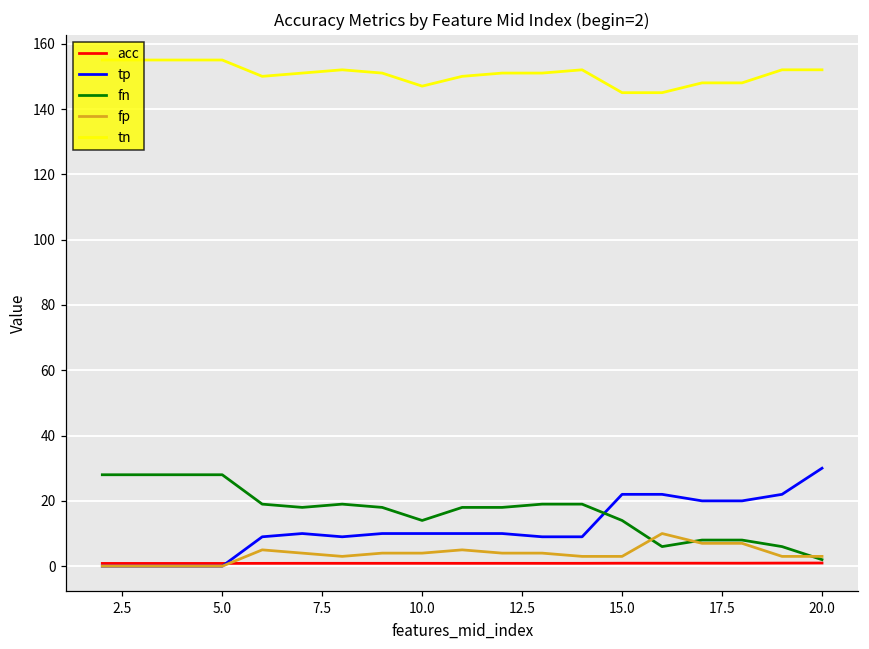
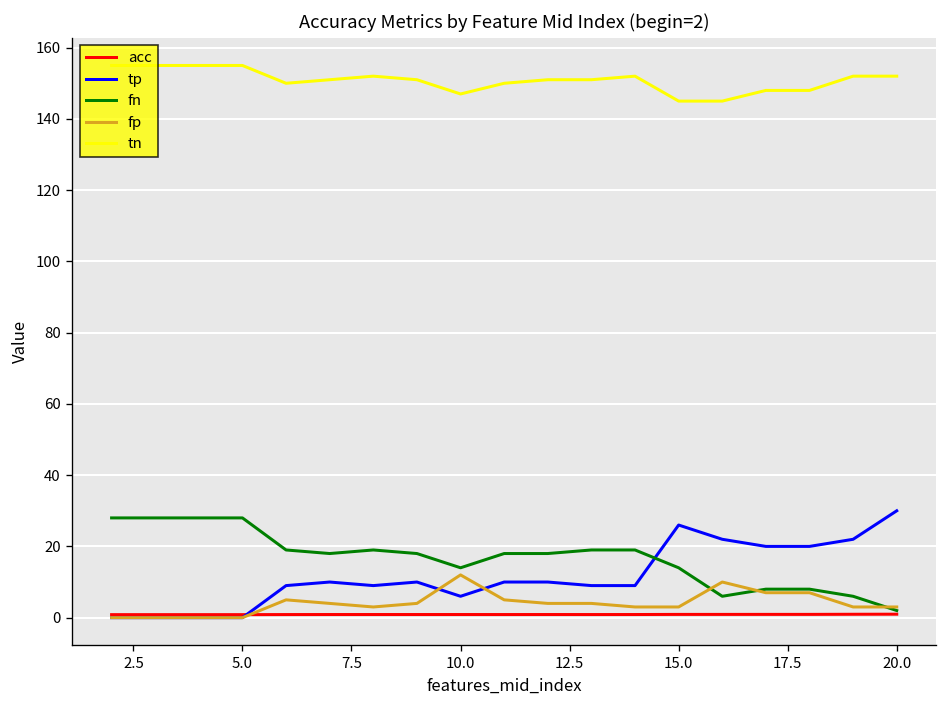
tp, 10.0: 10 -> 6
fp, 10.0: 4 -> 12
tp, 15.0: 22 -> 26
